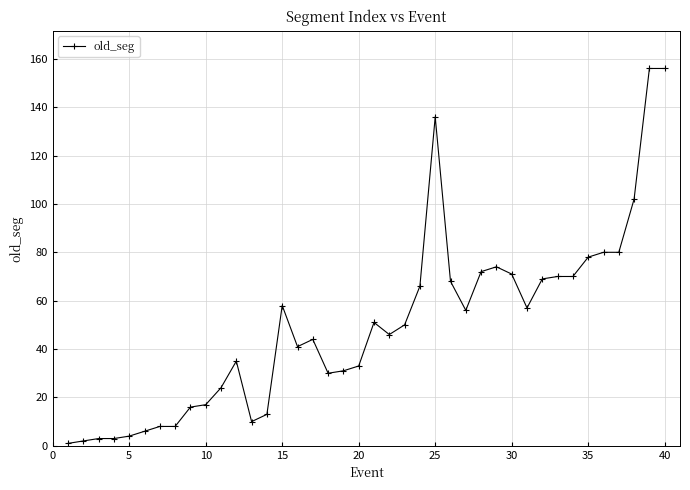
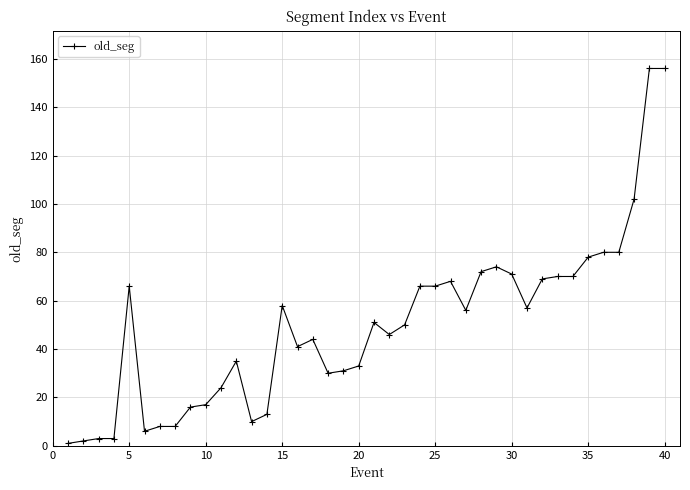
5: 4 -> 66
25: 136 -> 66
